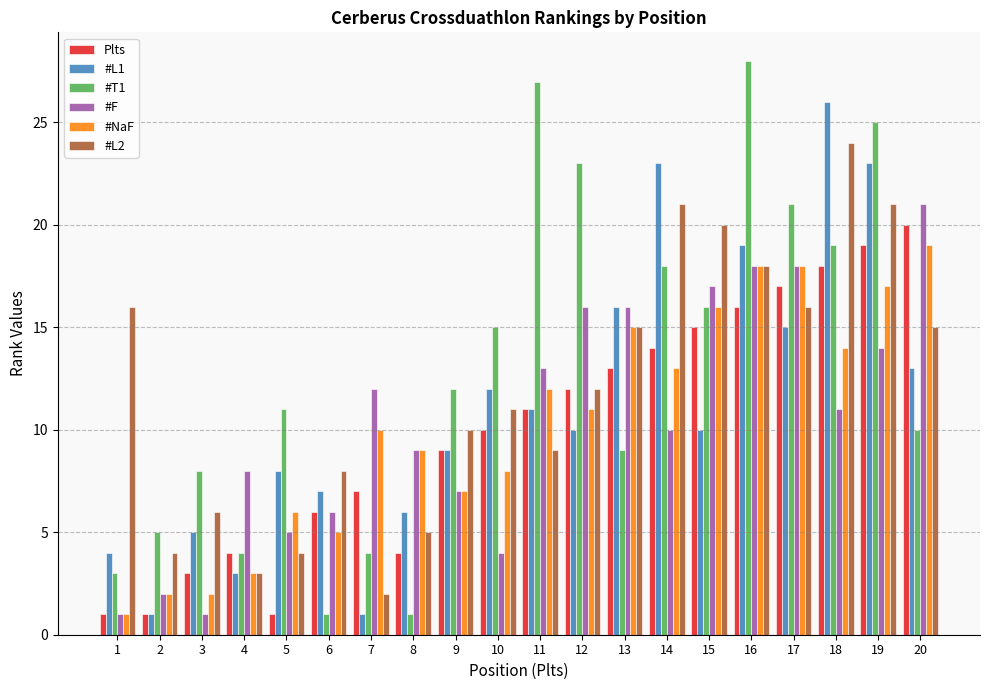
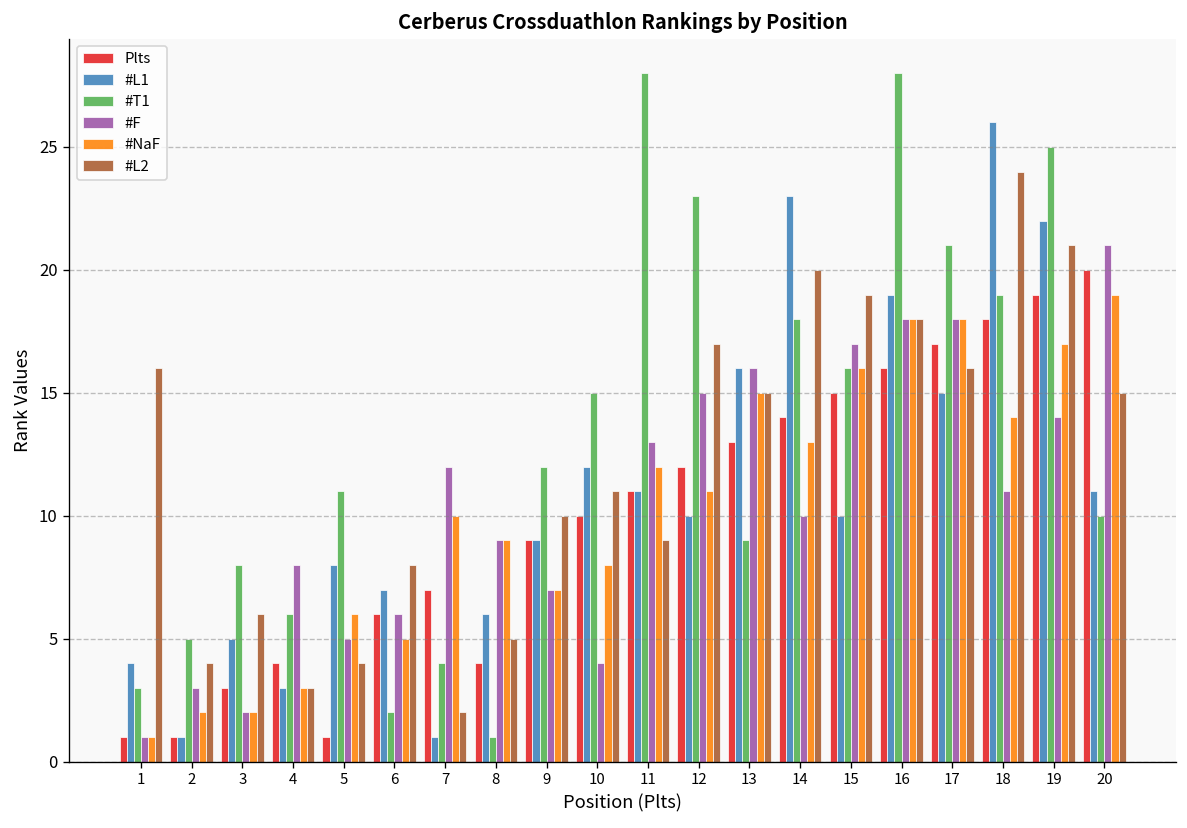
#F, 2: 2 -> 3
#F, 3: 1 -> 2
#T1, 4: 4 -> 6
#T1, 6: 1 -> 2
#T1, 11: 27 -> 28
#F, 12: 16 -> 15
#L2, 12: 12 -> 17
#L2, 14: 21 -> 20
#L2, 15: 20 -> 19
#L1, 19: 23 -> 22
#L1, 20: 13 -> 11
